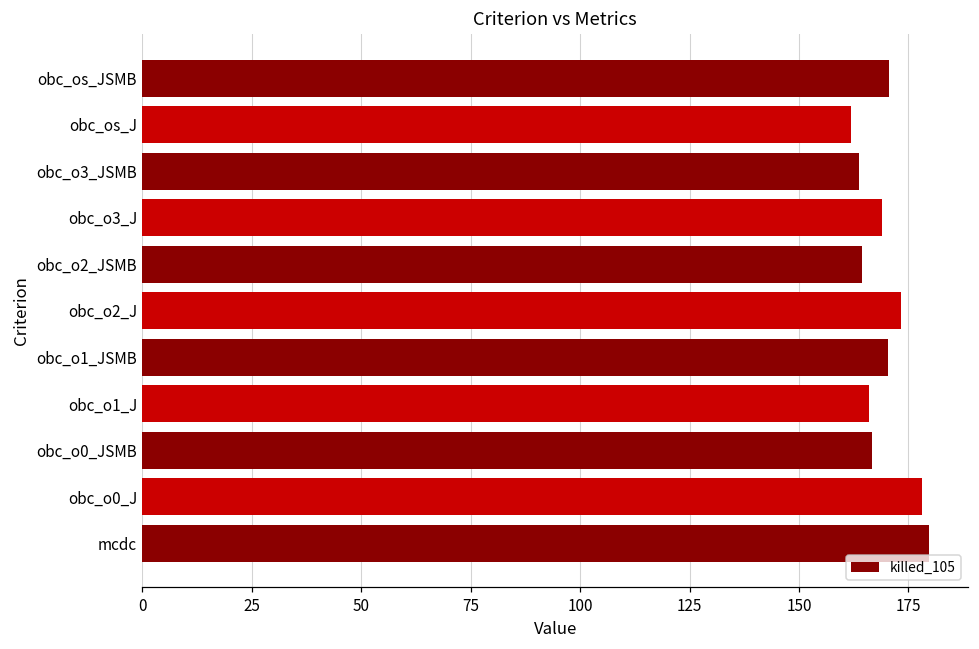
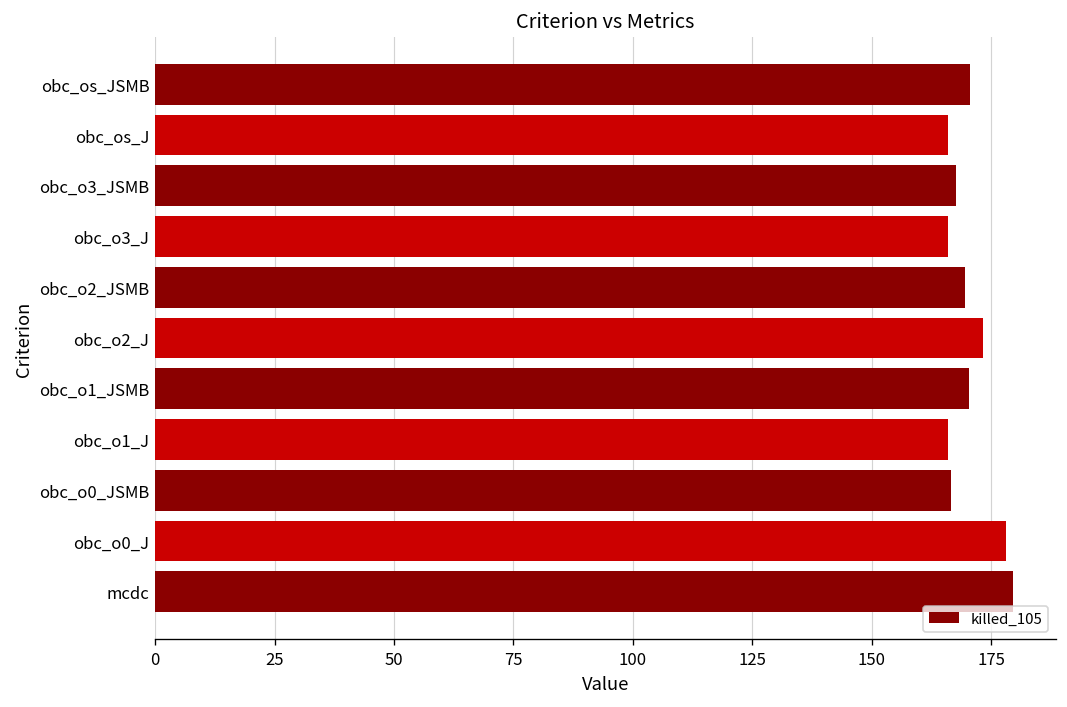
obc_os_J: 162 -> 166
obc_o3_JSMB: 164 -> 168
obc_o3_J: 169 -> 166
obc_o2_JSMB: 164 -> 170
